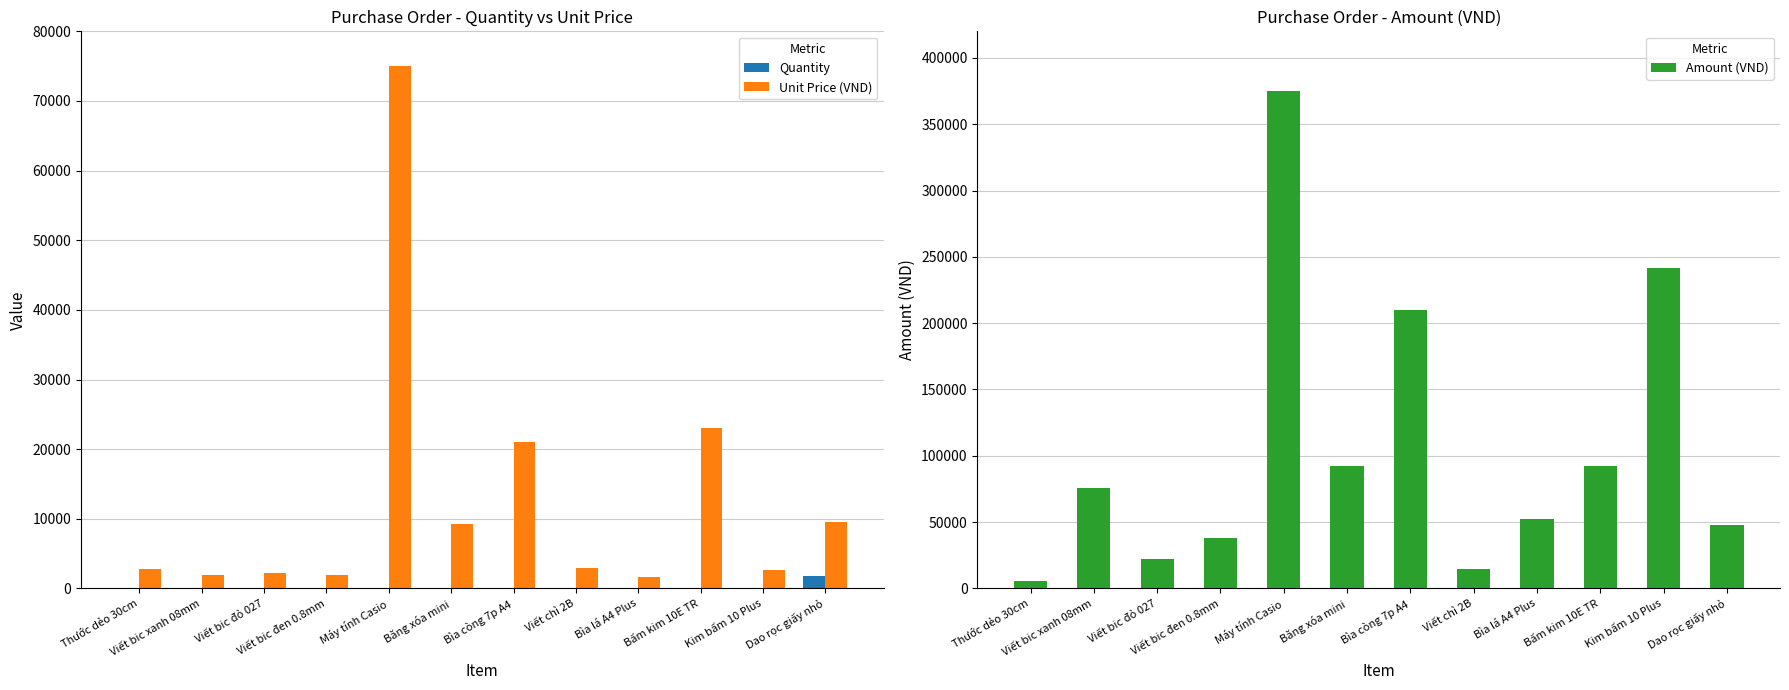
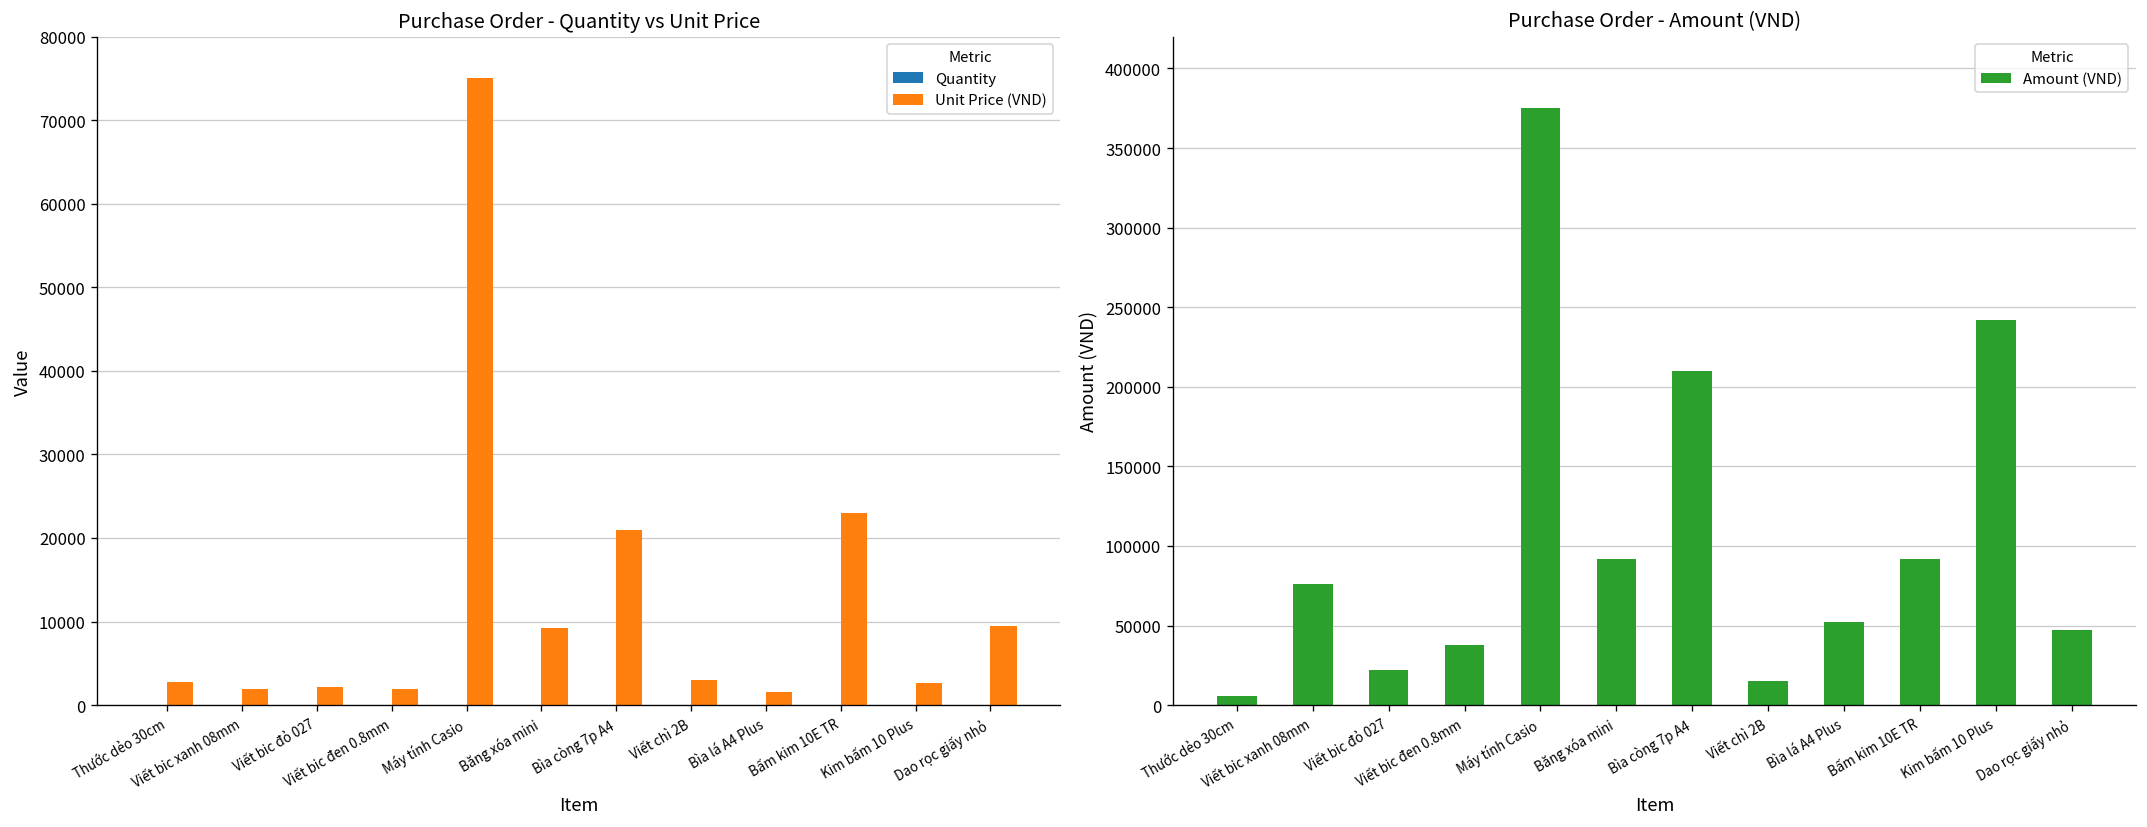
Purchase Order - Quantity vs Unit Price, Quantity, Dao rọc giấy nhỏ: 2000 -> 0
